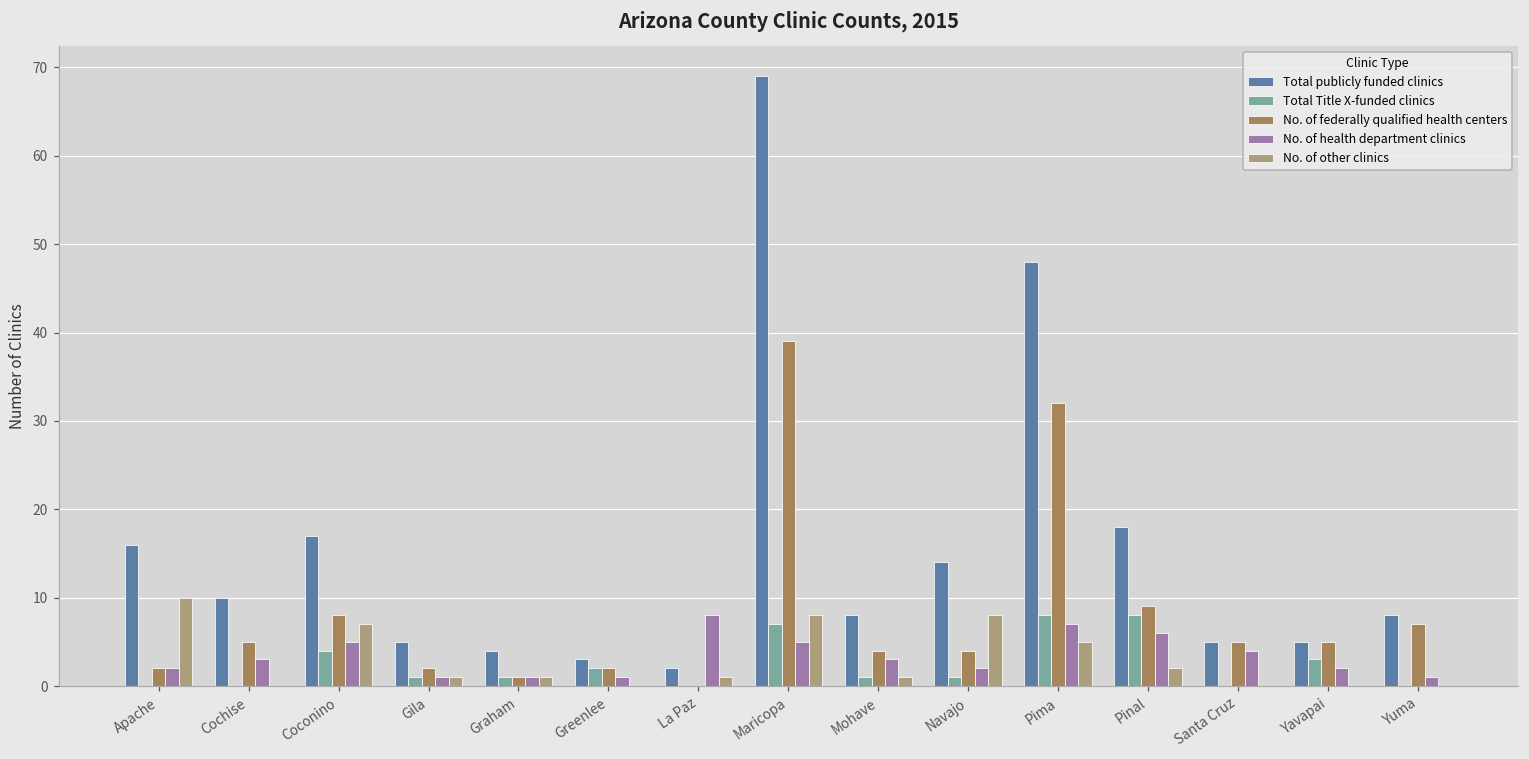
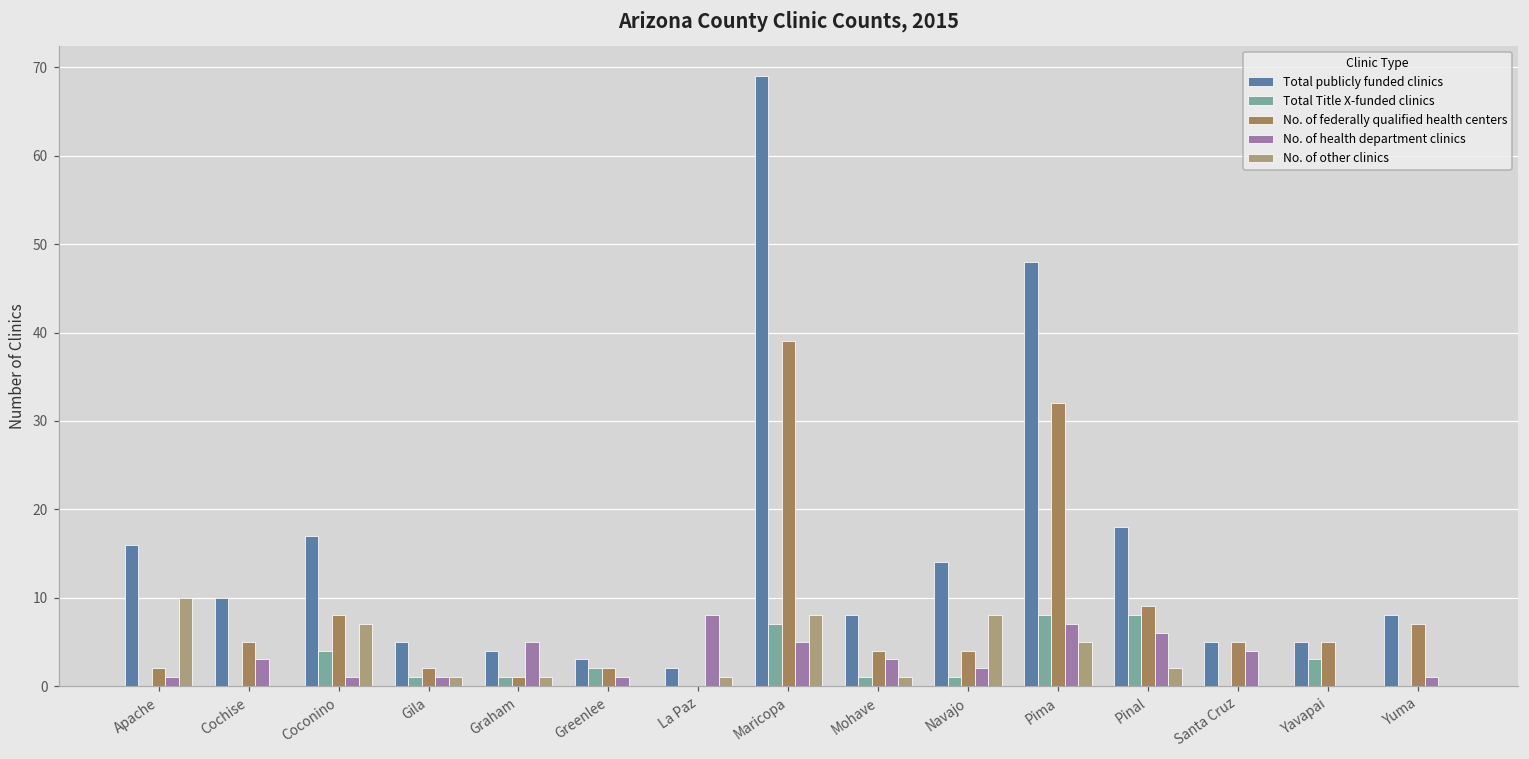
No. of health department clinics, Apache: 2 -> 1
No. of health department clinics, Coconino: 5 -> 1
No. of health department clinics, Graham: 1 -> 5
No. of health department clinics, Yavapai: 2 -> 0
